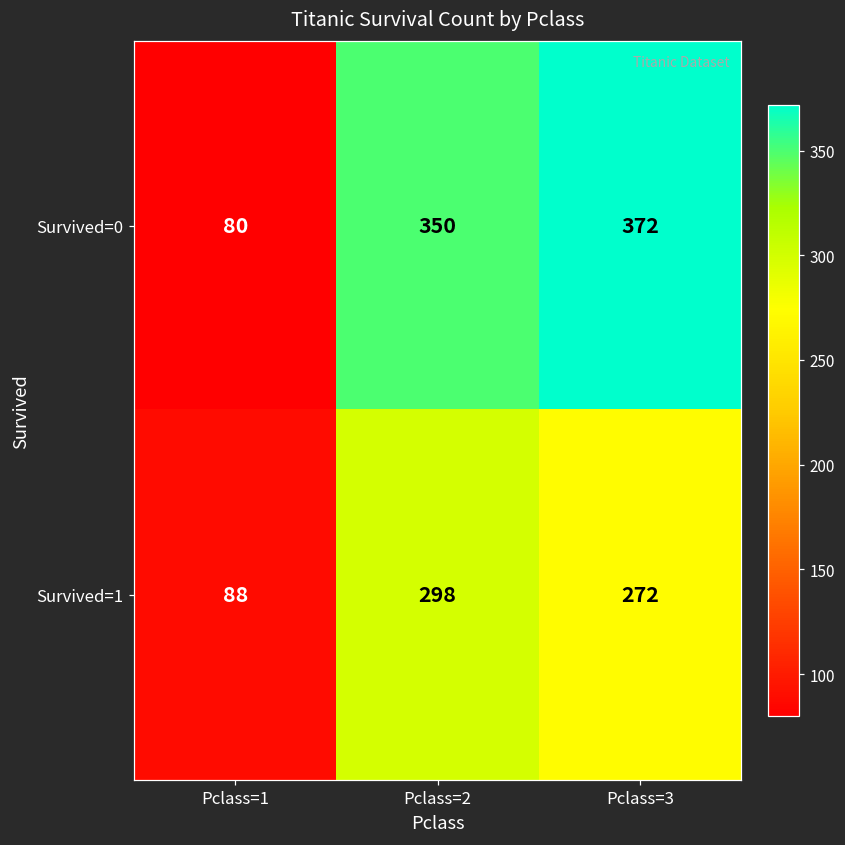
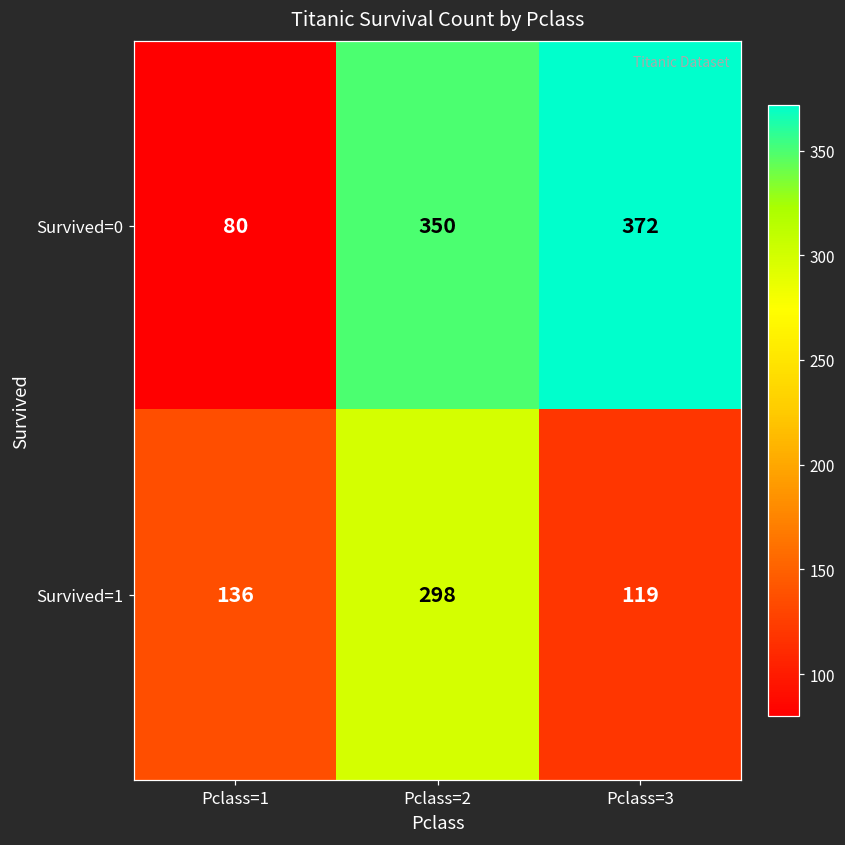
Survived=1, Pclass=1: 88 -> 136
Survived=1, Pclass=3: 272 -> 119
